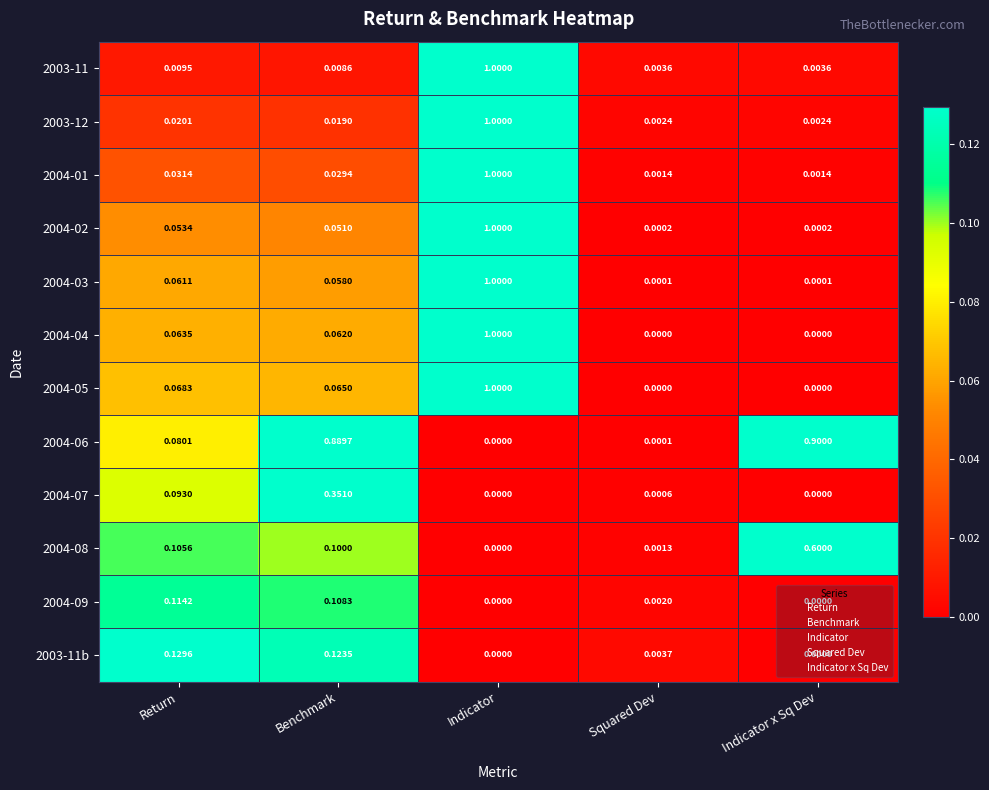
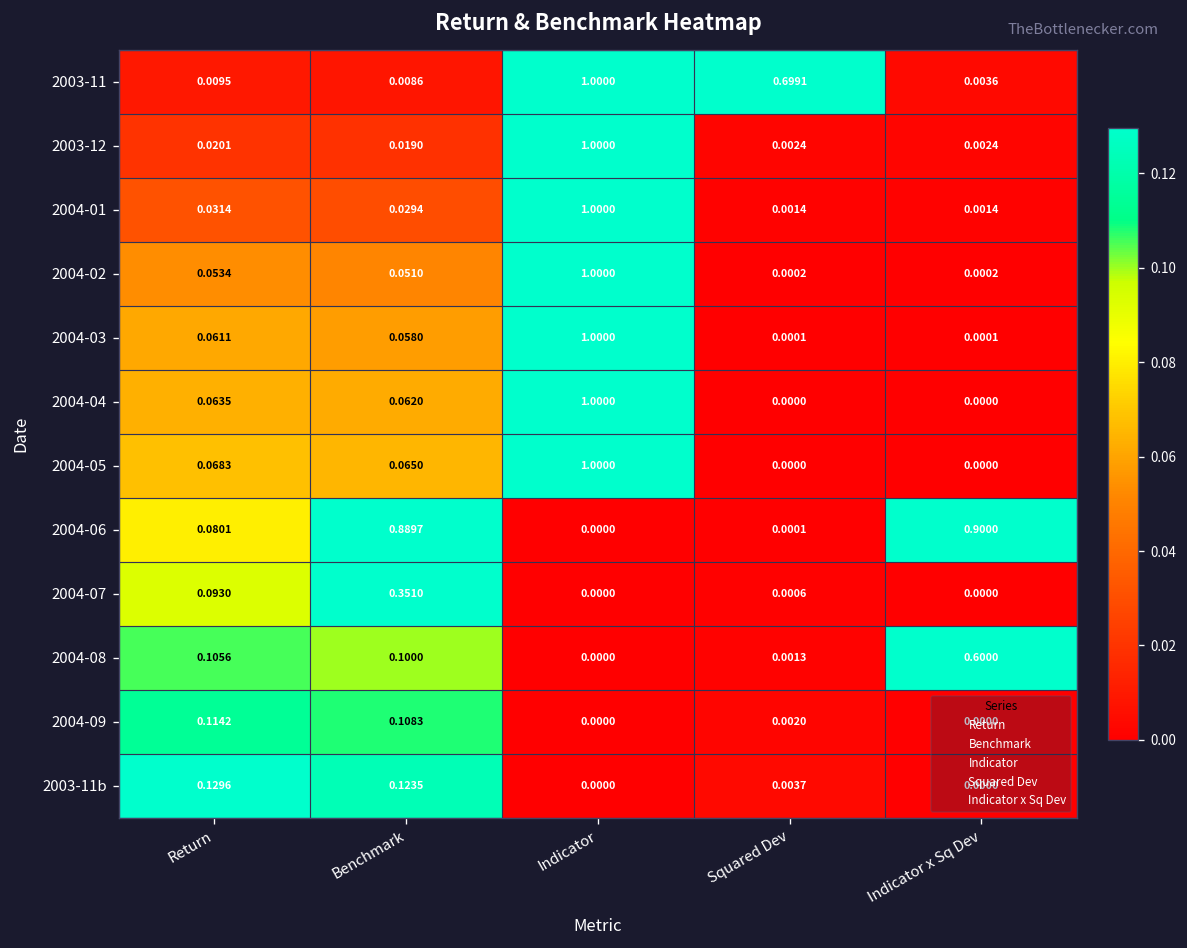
2003-11, Squared Dev: 0.0036 -> 0.6991
